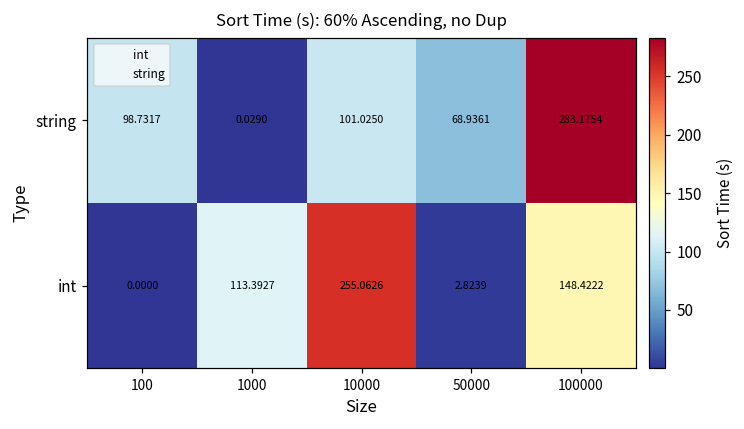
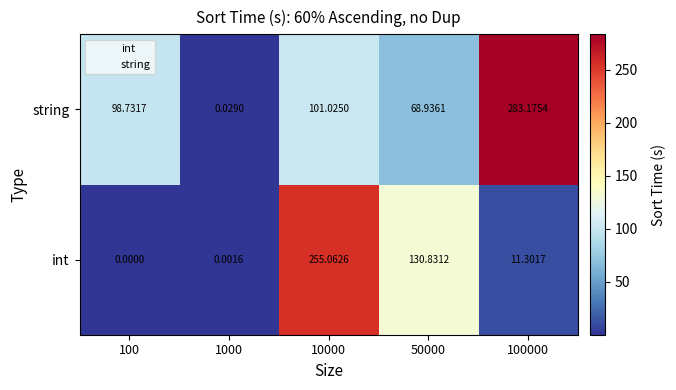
int, 1000: 113.3927 -> 0.0016
int, 50000: 2.8239 -> 130.8312
int, 100000: 148.4222 -> 11.3017
